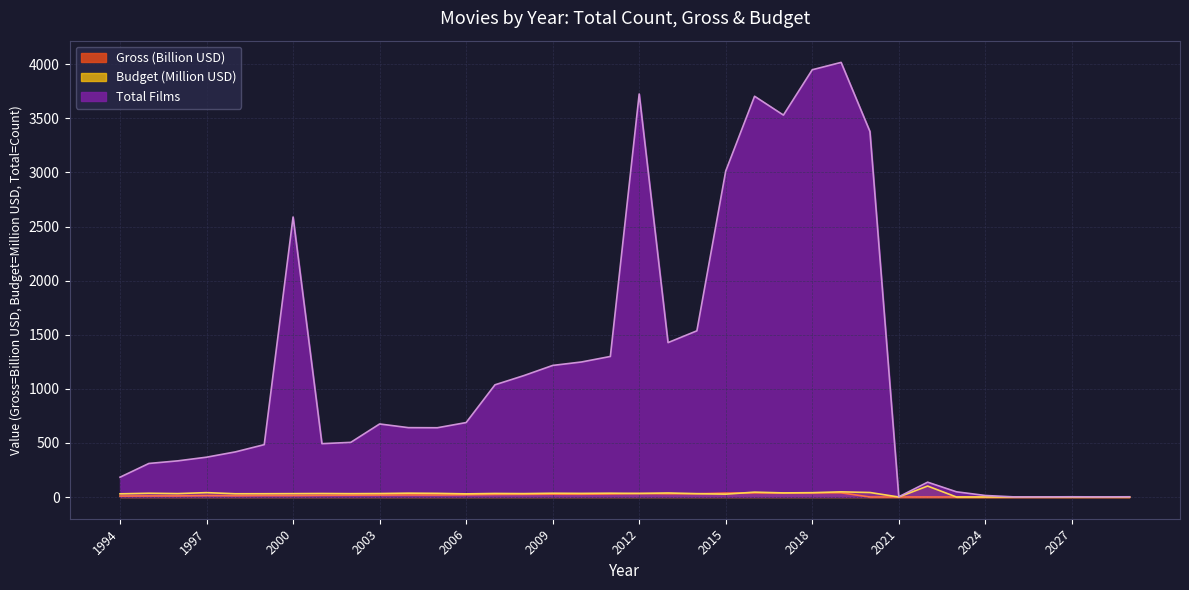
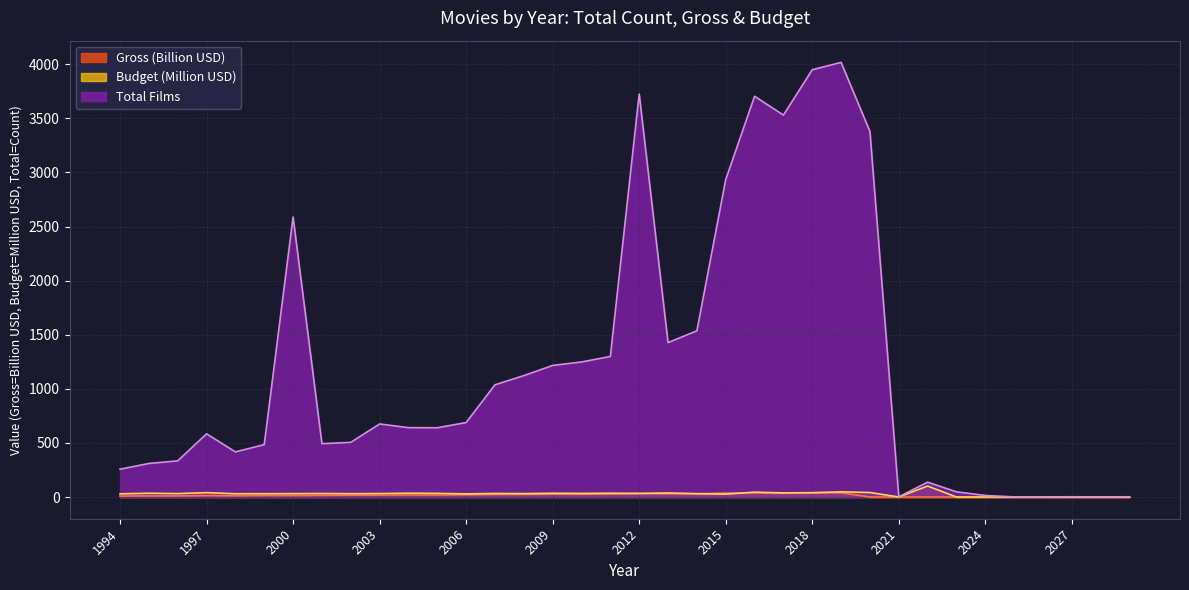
Total Films, 1994: 180 -> 260
Total Films, 1997: 370 -> 580
Total Films, 2015: 3010 -> 2930
